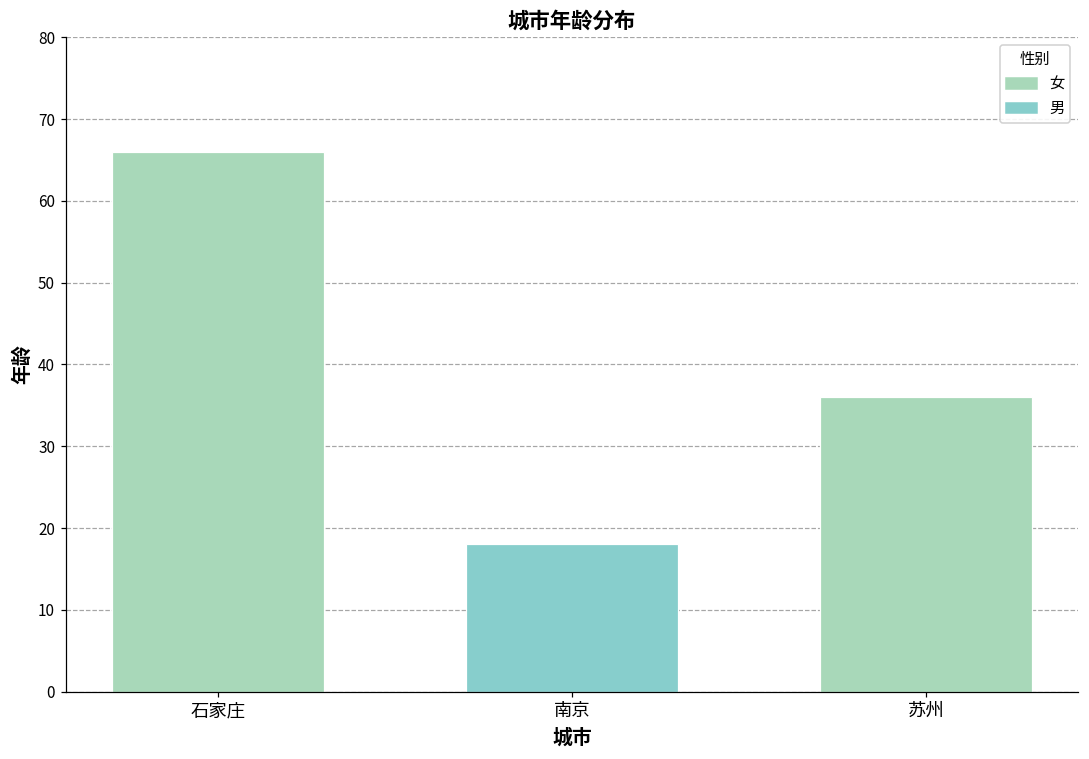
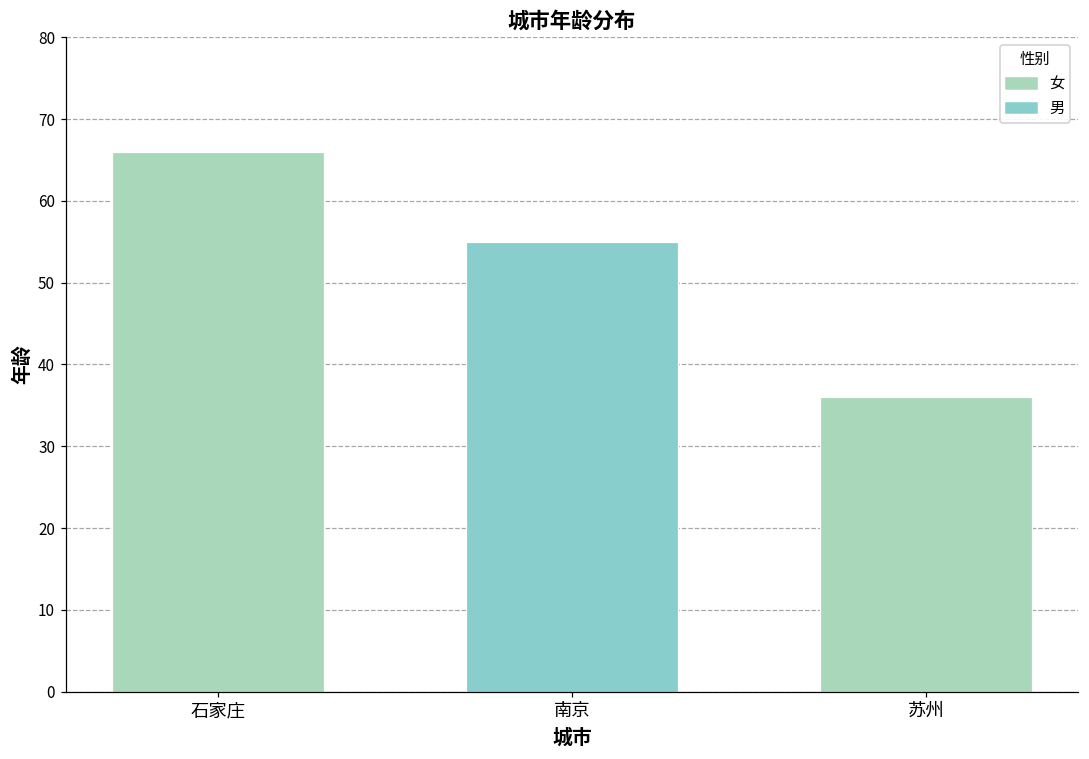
南京: 18 -> 55
